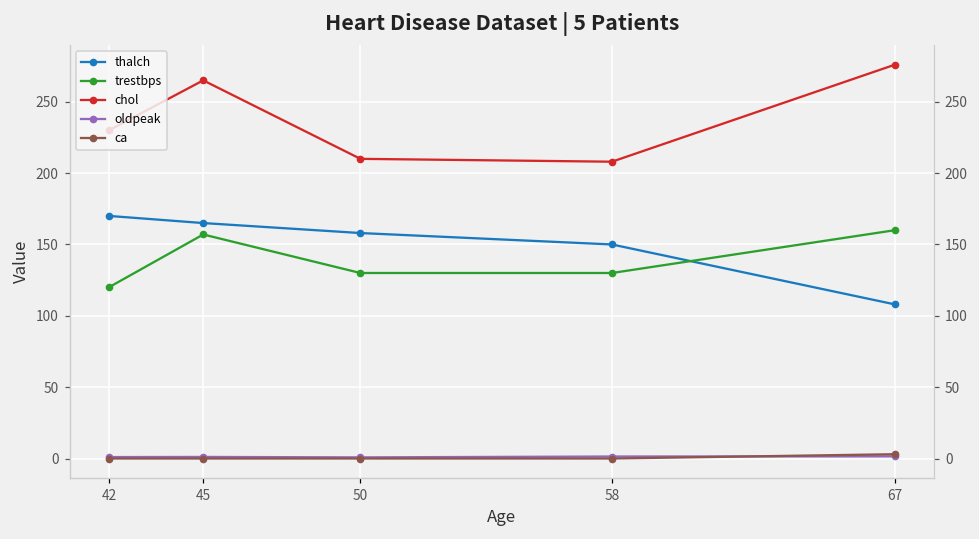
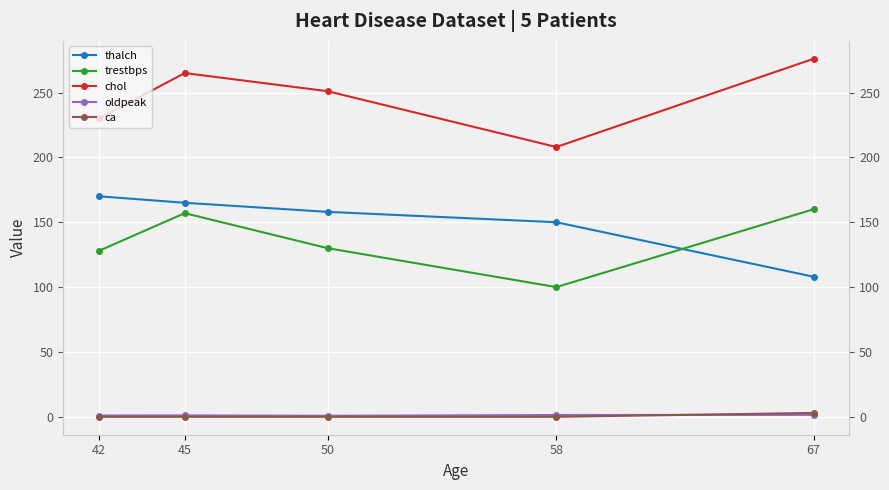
trestbps, 42: 120 -> 128
chol, 50: 210 -> 251
trestbps, 58: 130 -> 100
